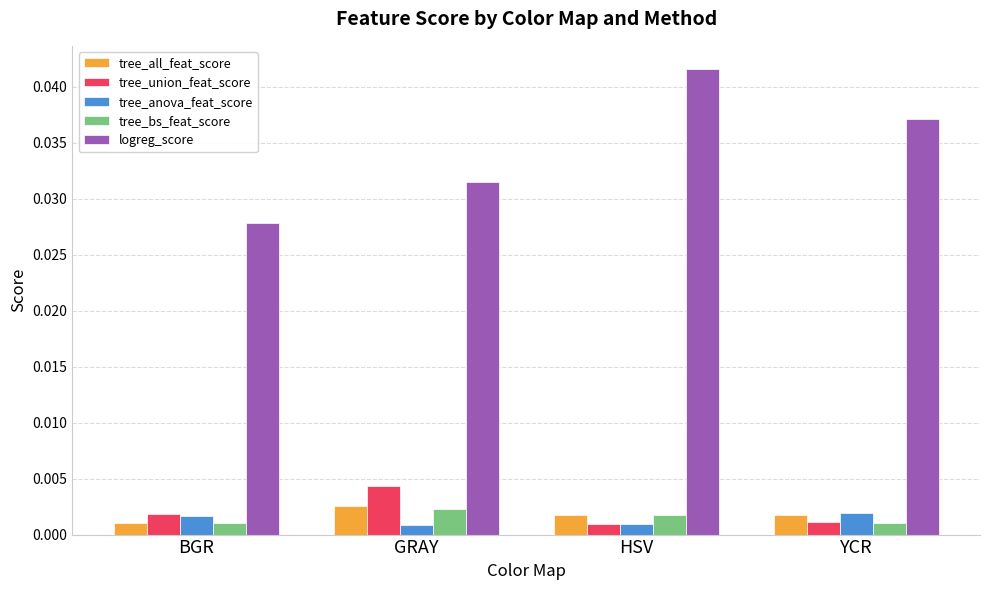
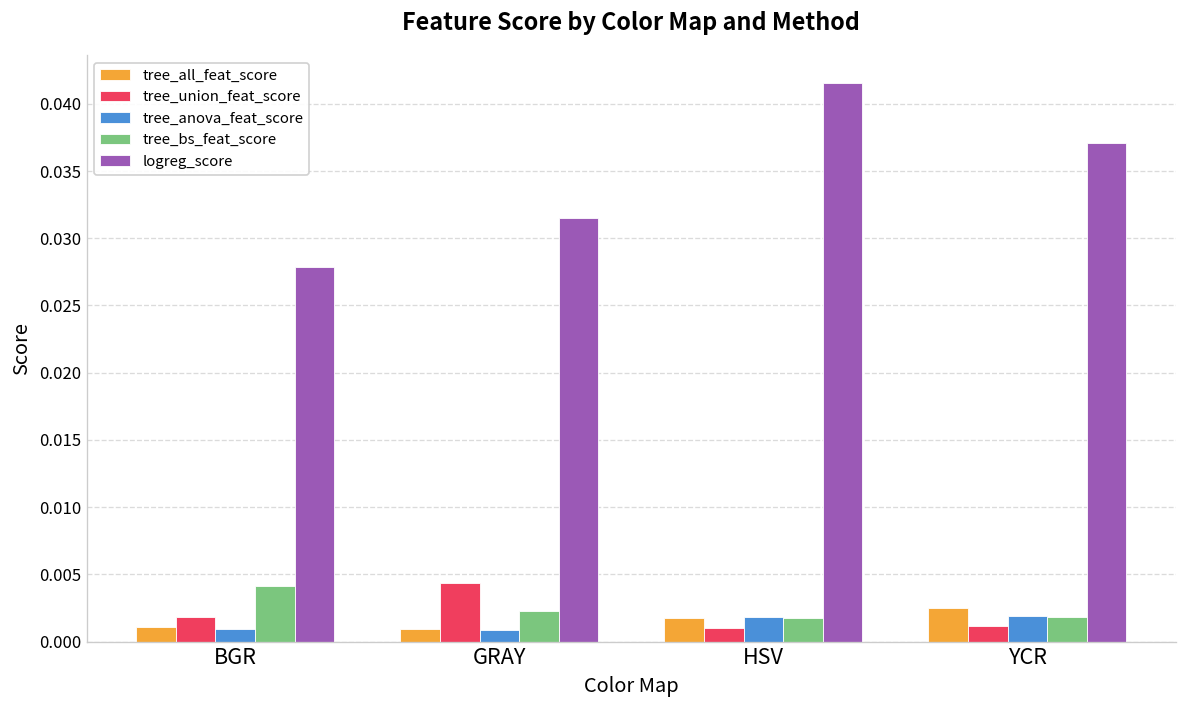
tree_anova_feat_score, BGR: 0.0017 -> 0.0009
tree_bs_feat_score, BGR: 0.0010 -> 0.0041
tree_all_feat_score, GRAY: 0.0025 -> 0.0010
tree_anova_feat_score, HSV: 0.0009 -> 0.0018
tree_all_feat_score, YCR: 0.0018 -> 0.0025
tree_bs_feat_score, YCR: 0.0010 -> 0.0018
